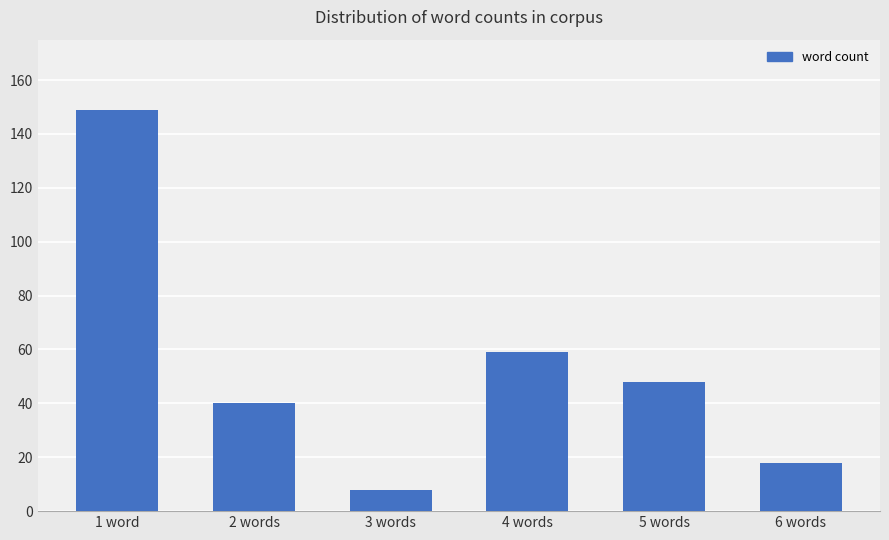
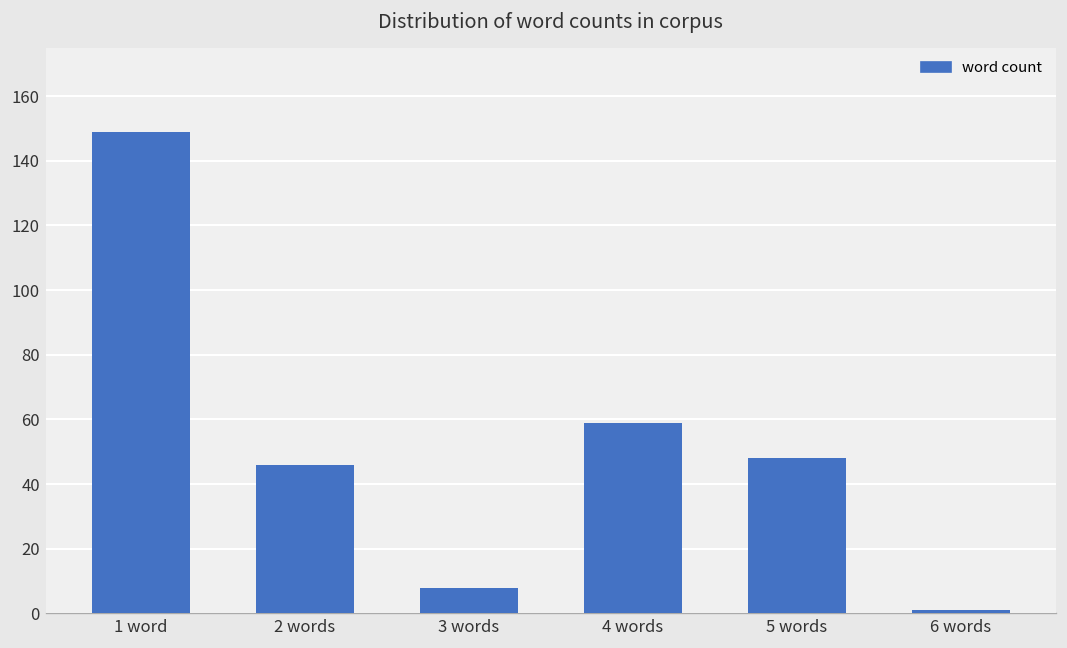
2 words: 40 -> 46
6 words: 18 -> 1
